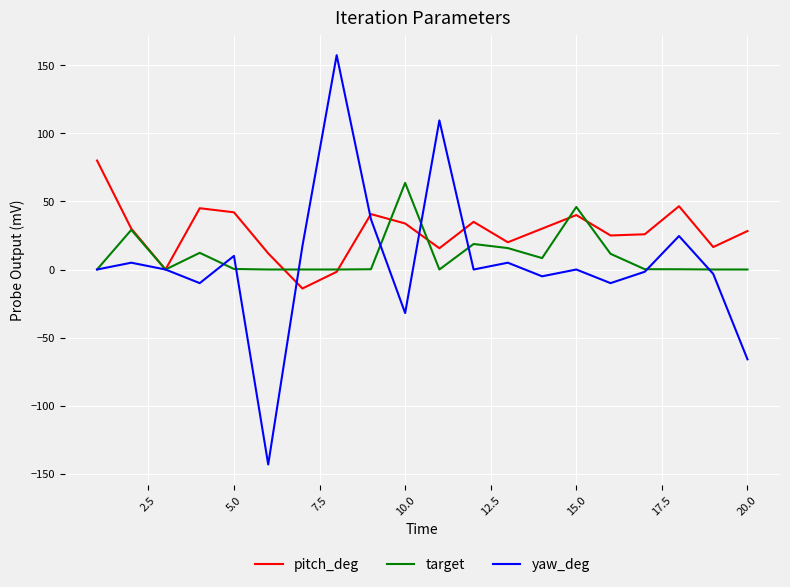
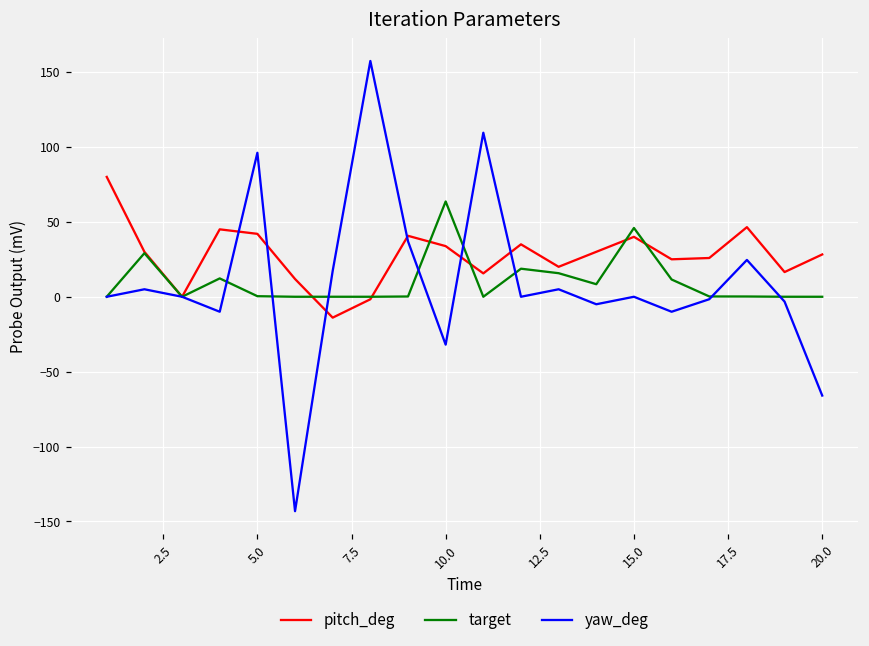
yaw_deg, 5.0: 10 -> 96
